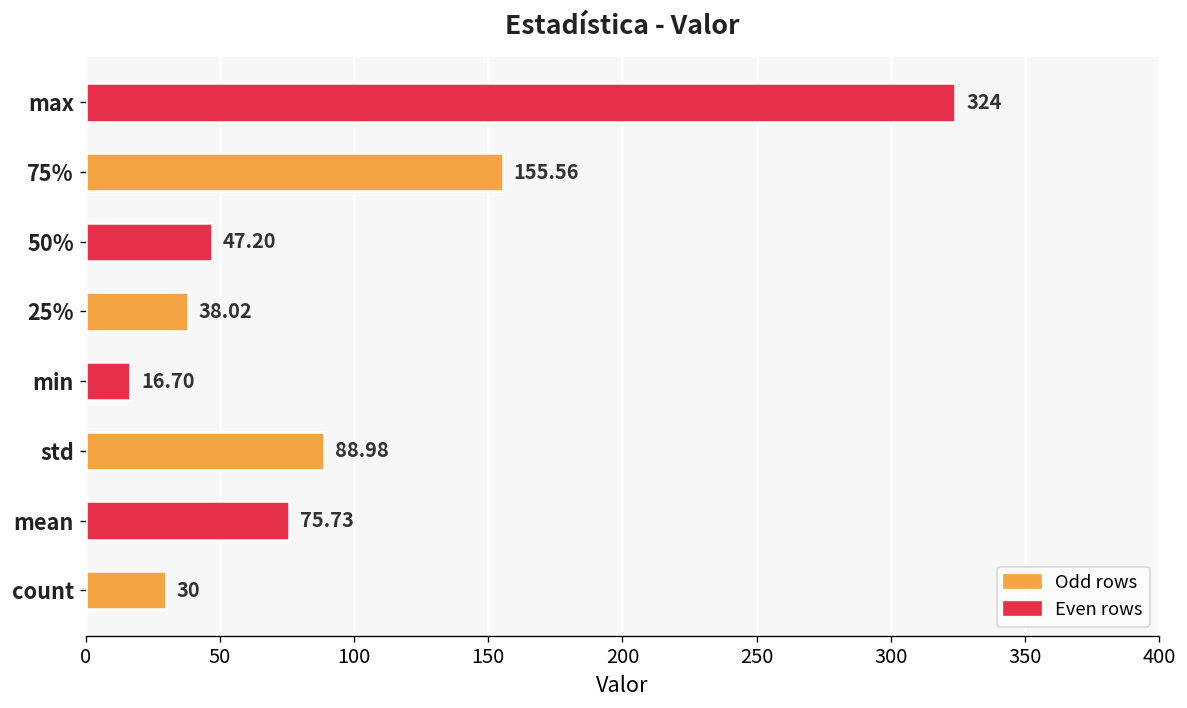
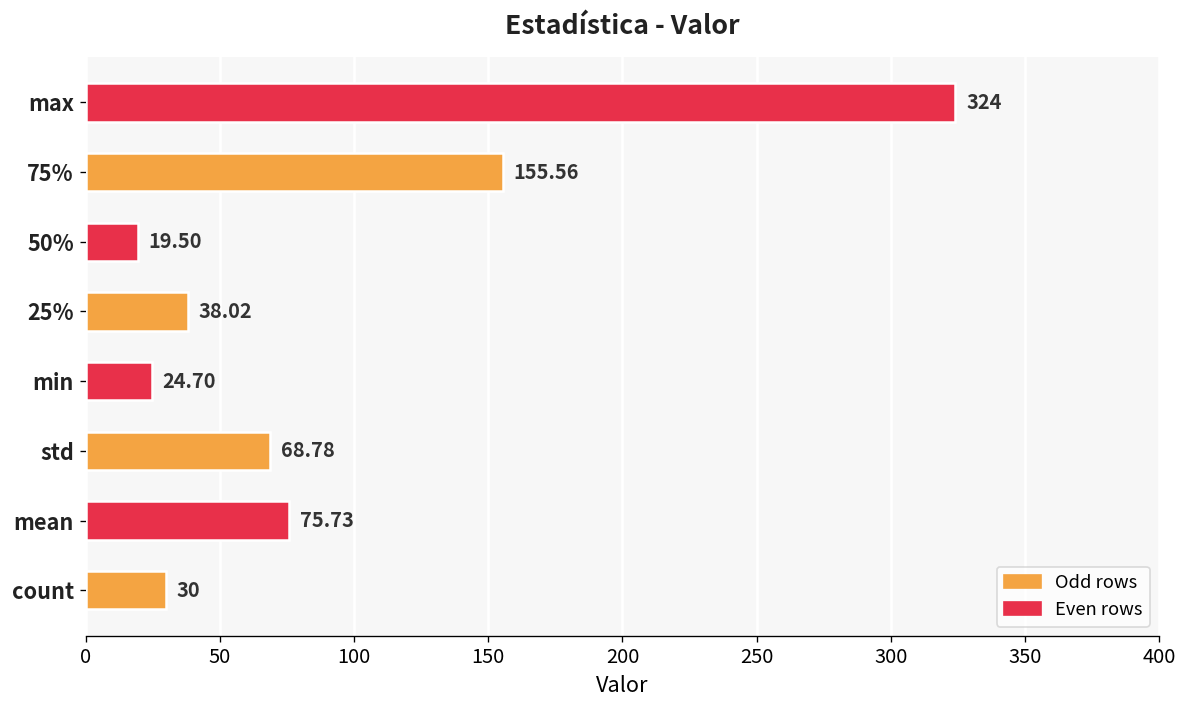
50%: 47.20 -> 19.50
min: 16.70 -> 24.70
std: 88.98 -> 68.78
